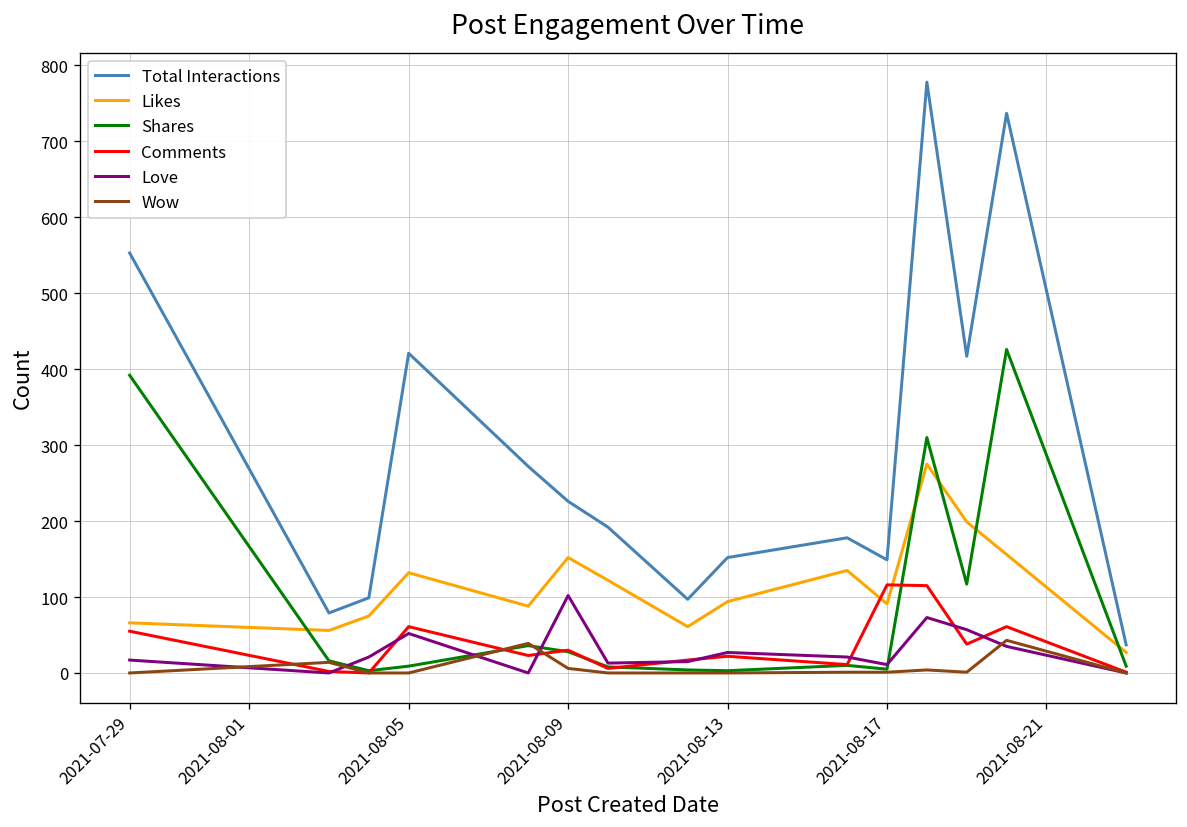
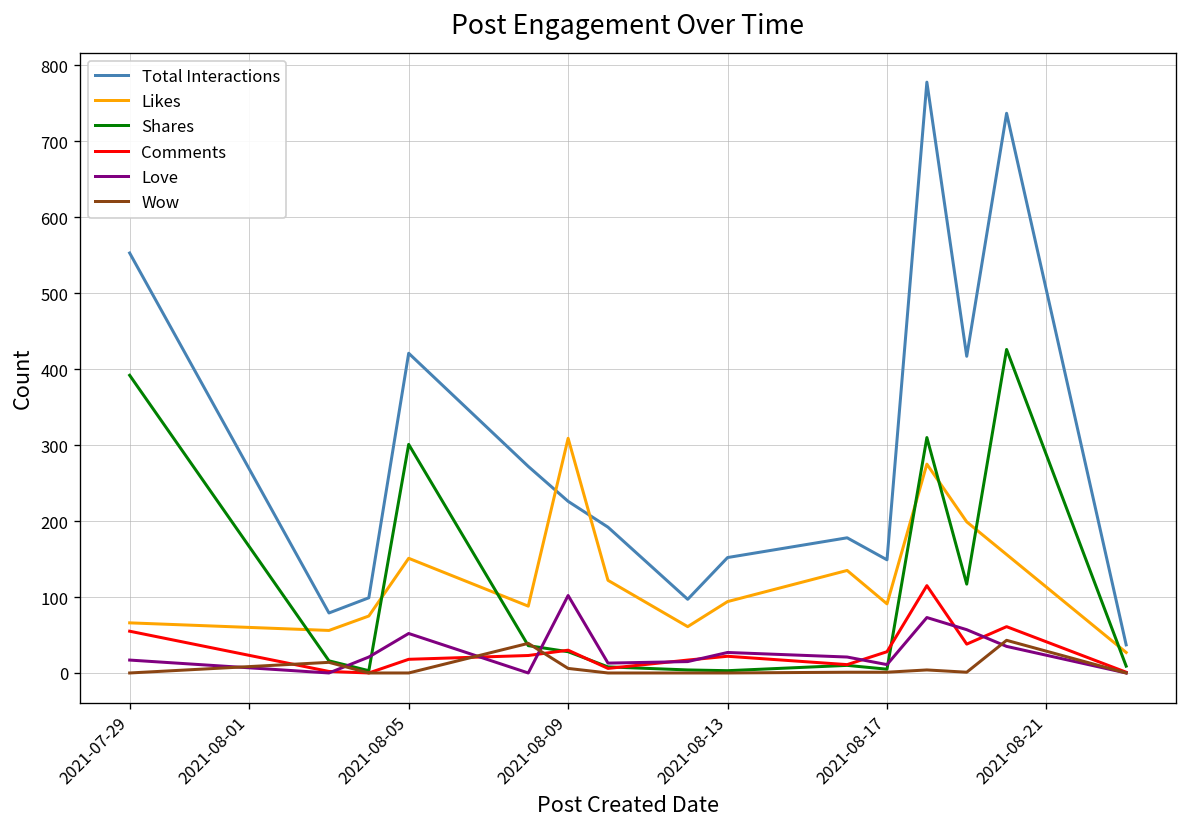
Likes, 2021-08-05: 130 -> 150
Shares, 2021-08-05: 10 -> 300
Comments, 2021-08-05: 60 -> 20
Likes, 2021-08-09: 150 -> 310
Comments, 2021-08-17: 120 -> 30
